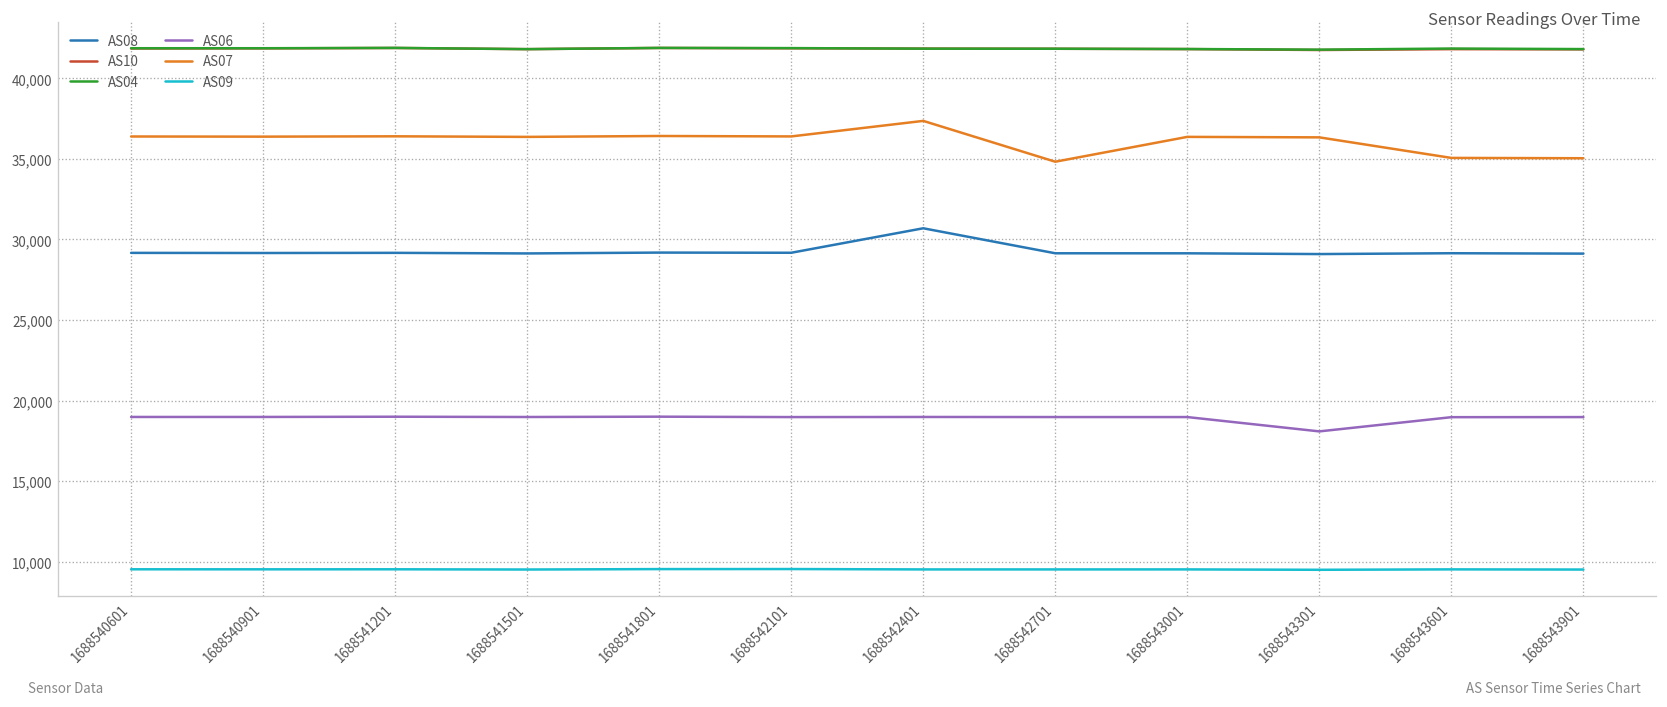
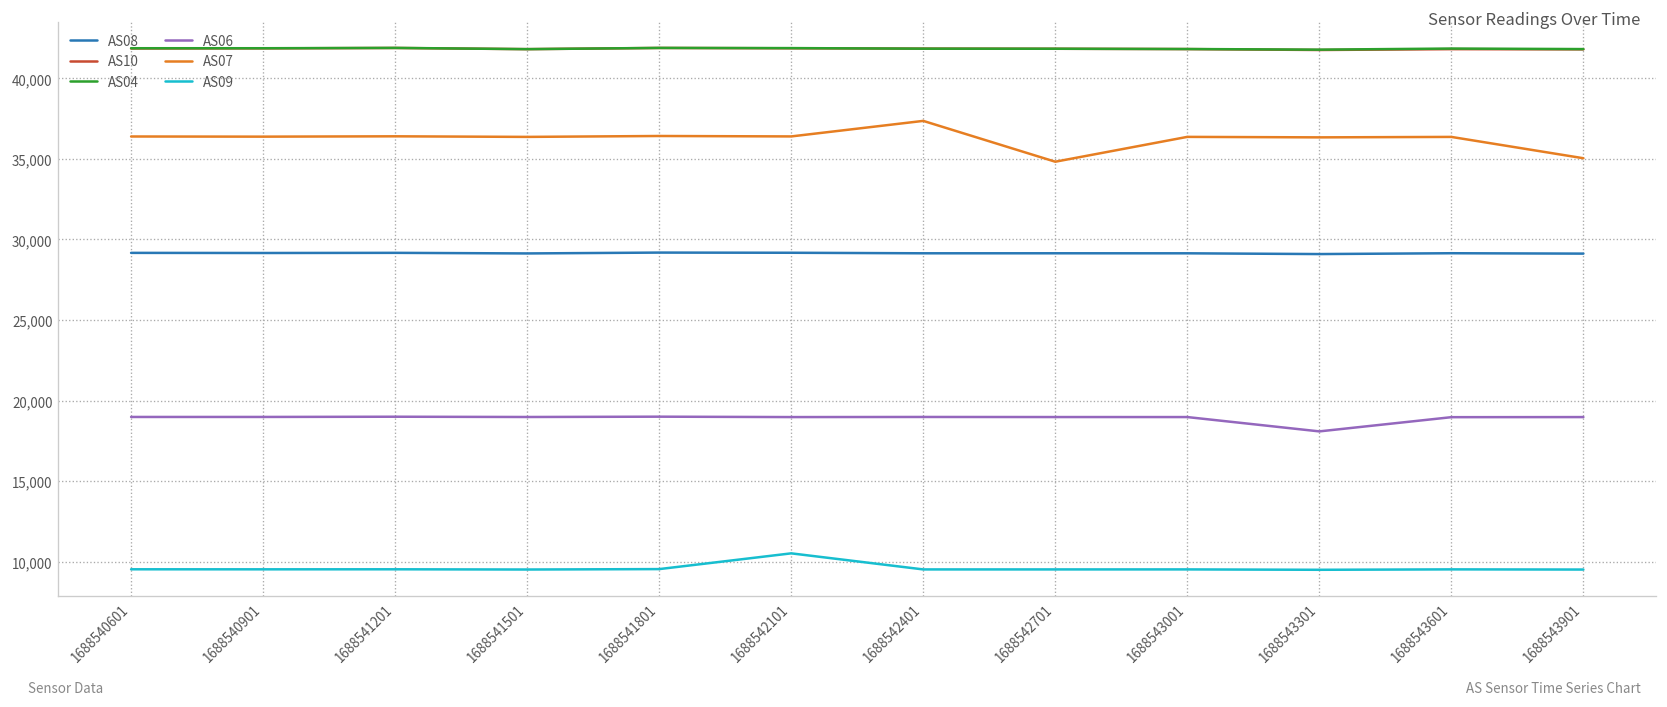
AS09, 1688542101: 9,600 -> 10,500
AS08, 1688542401: 30,700 -> 29,100
AS07, 1688543601: 35,100 -> 36,400
